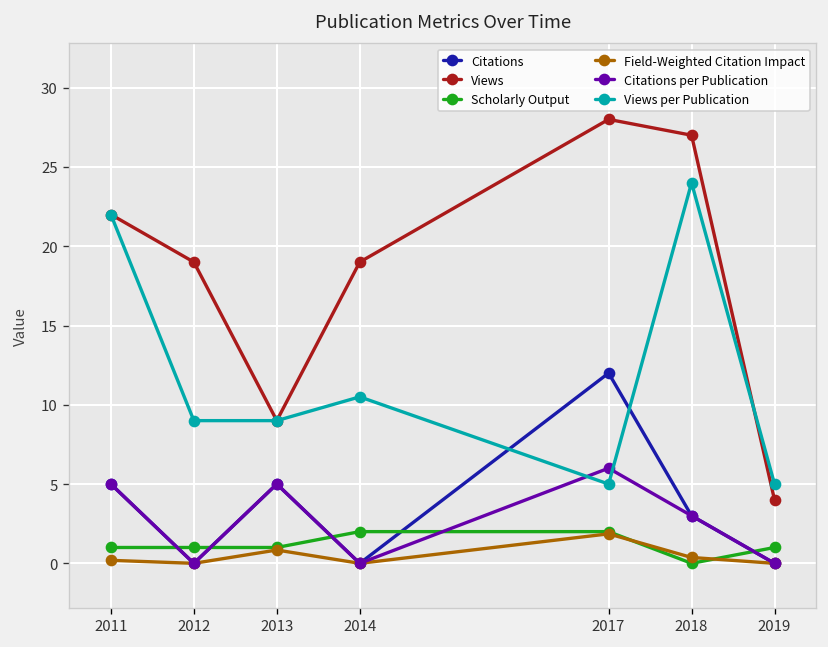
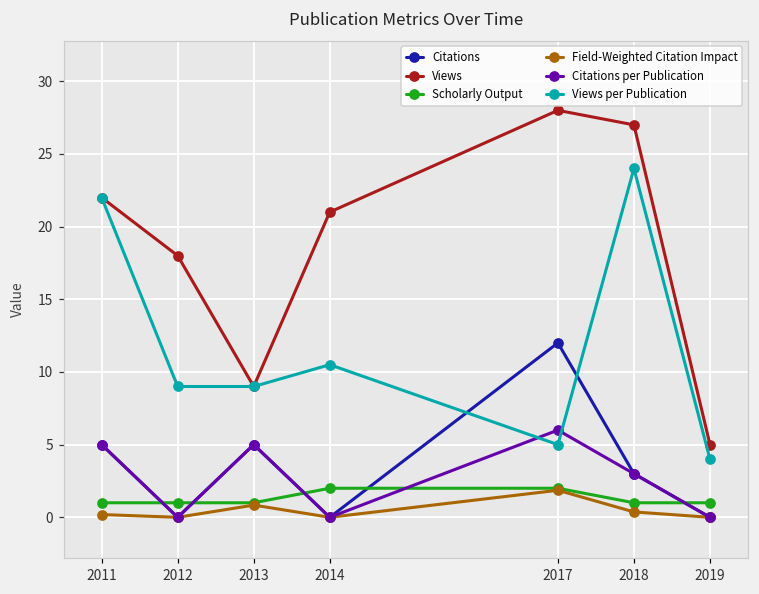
Views, 2012: 19 -> 18
Views, 2014: 19 -> 21
Scholarly Output, 2018: 0 -> 1
Views, 2019: 4 -> 5
Views per Publication, 2019: 5 -> 4
